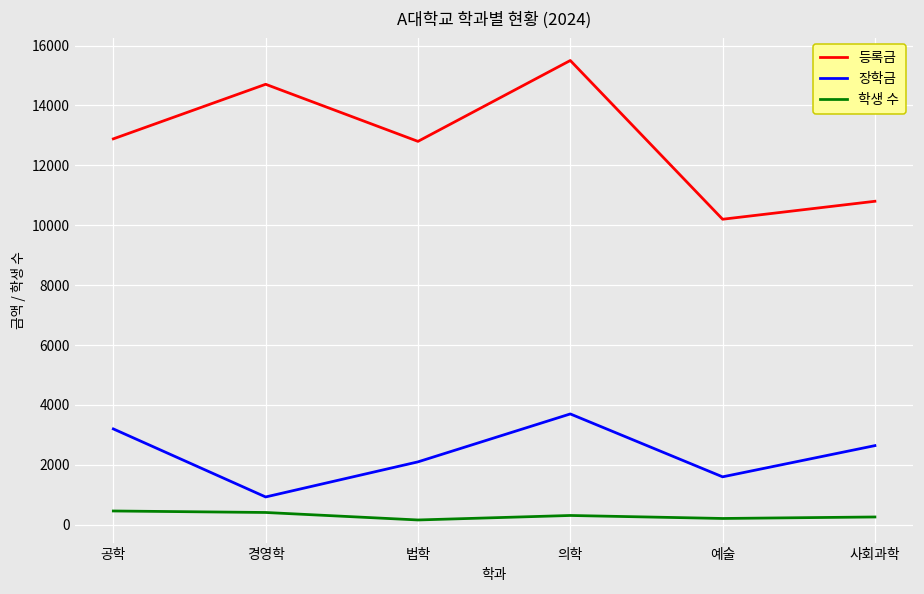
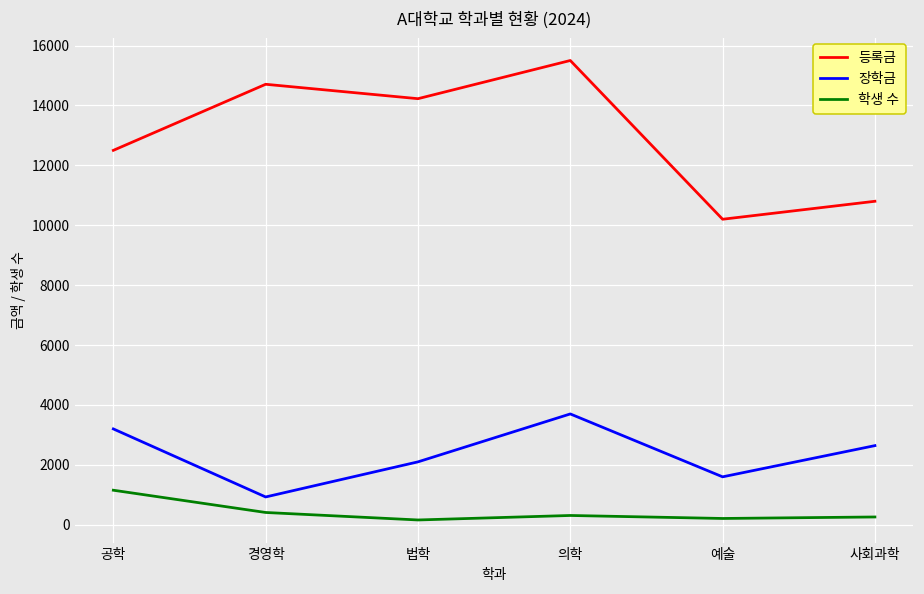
등록금, 공학: 12900 -> 12500
학생 수, 공학: 500 -> 1200
등록금, 법학: 12800 -> 14200
